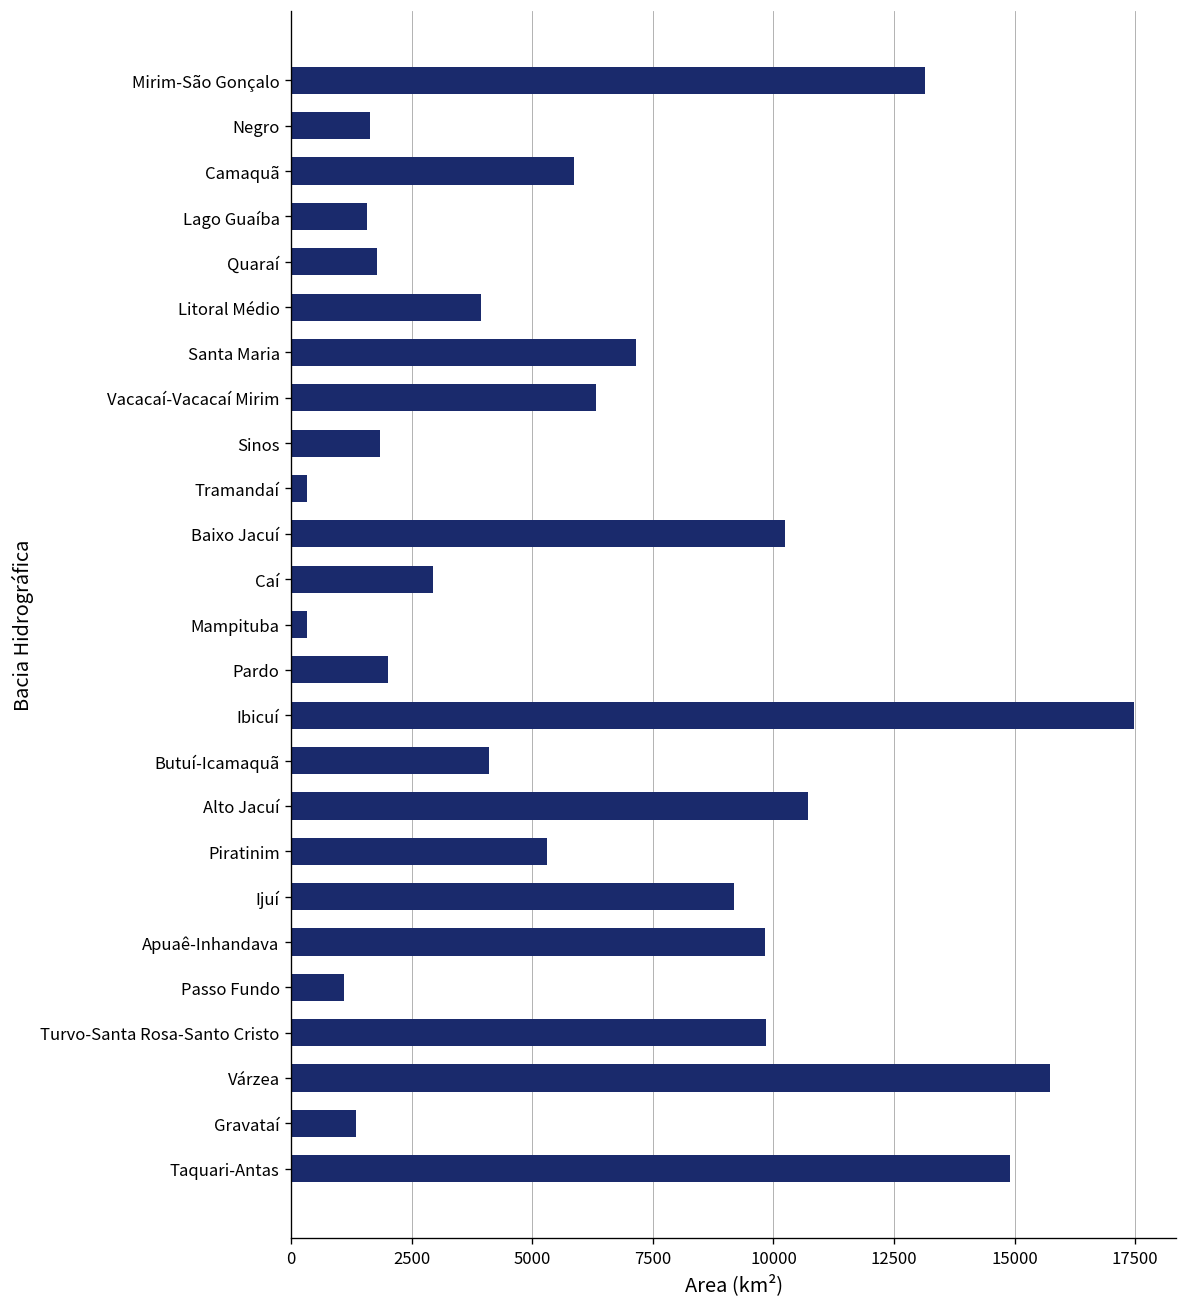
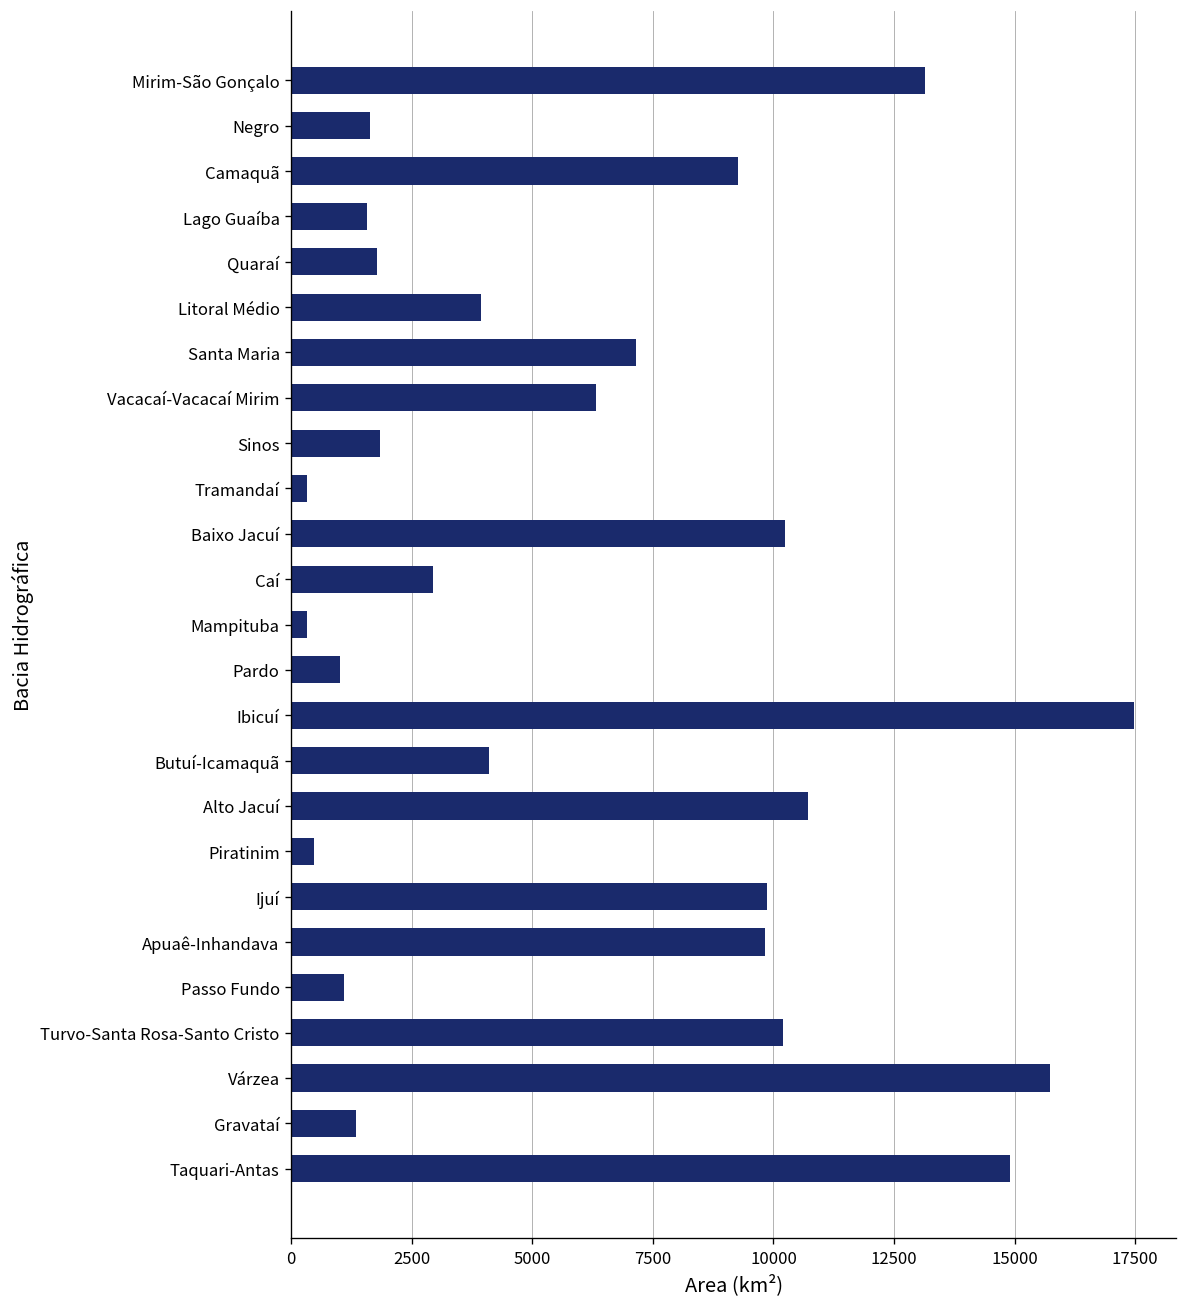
Camaquã: 5900 -> 9300
Pardo: 2000 -> 1000
Piratinim: 5300 -> 500
Ijuí: 9200 -> 9900
Turvo-Santa Rosa-Santo Cristo: 9900 -> 10200
